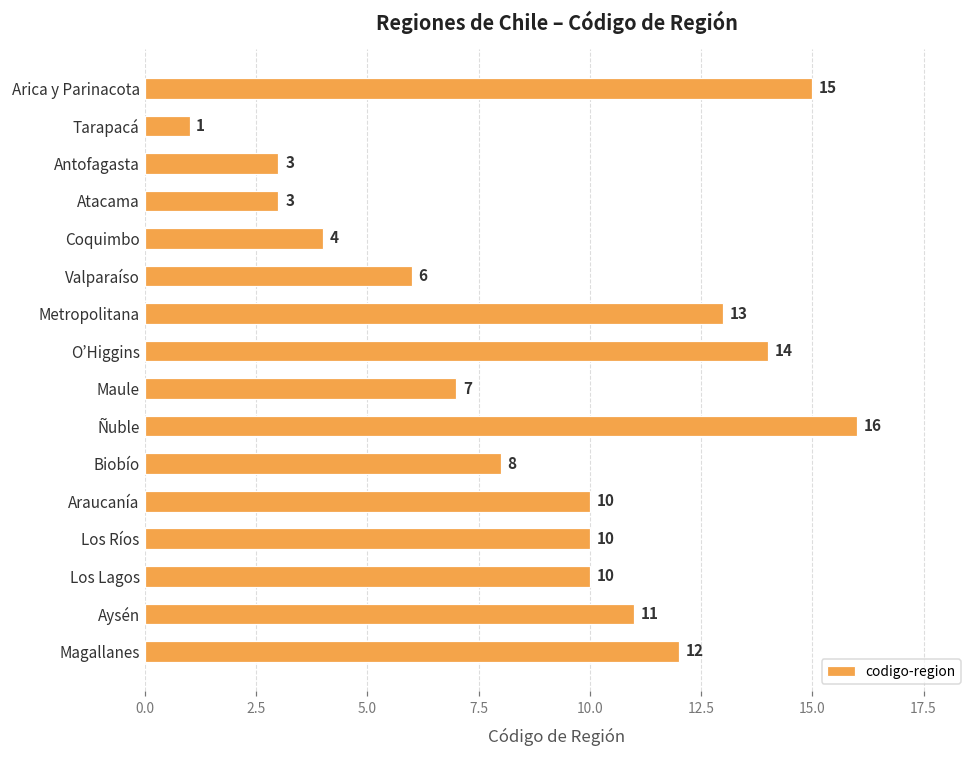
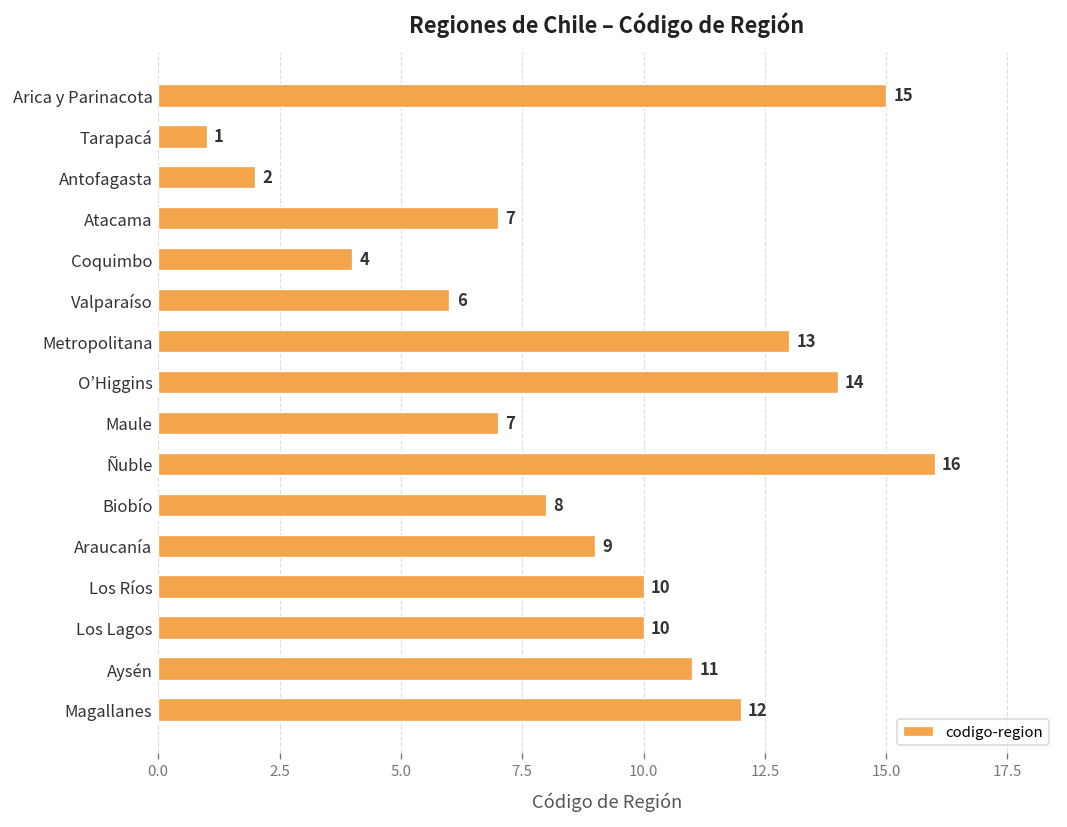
Antofagasta: 3 -> 2
Atacama: 3 -> 7
Araucanía: 10 -> 9
